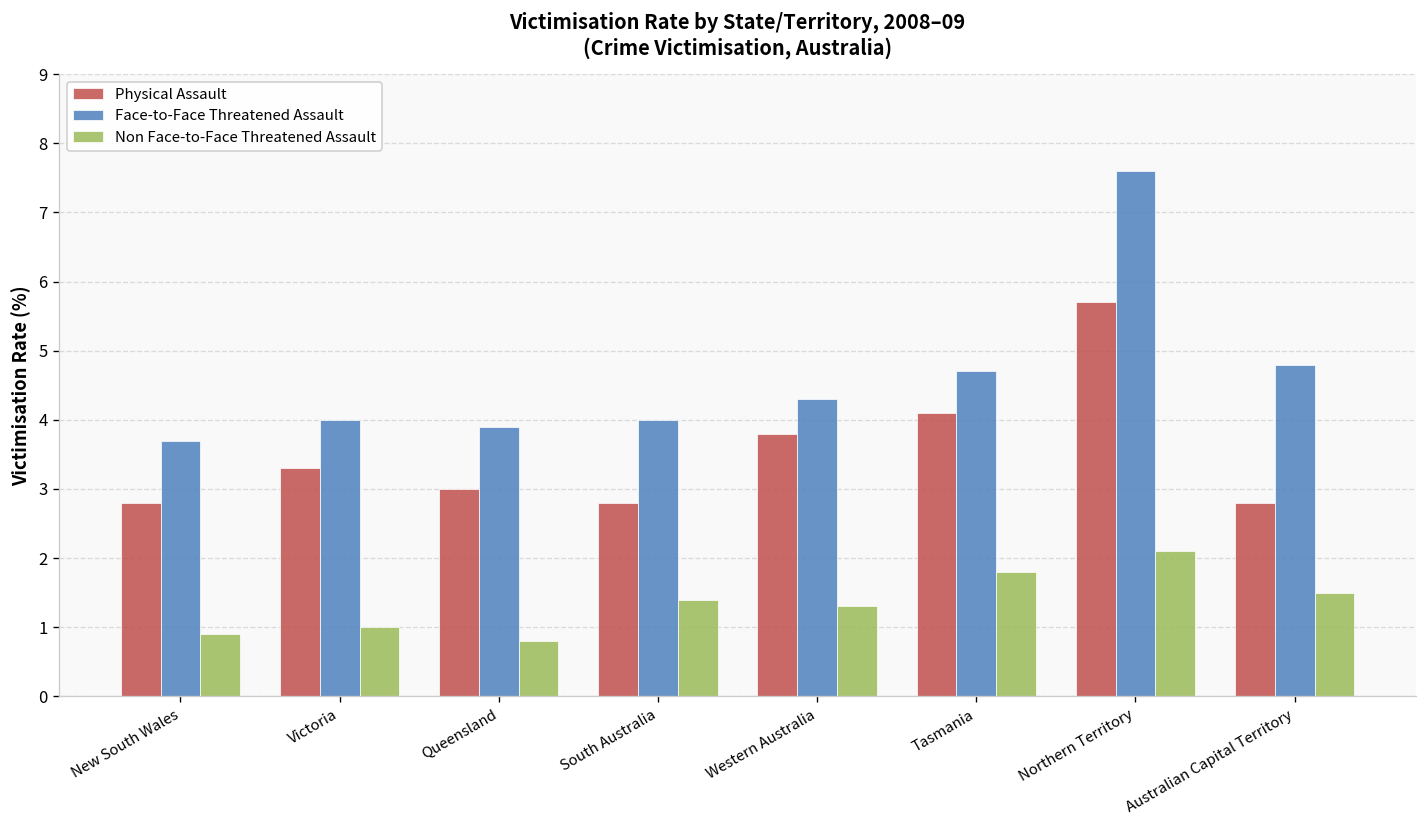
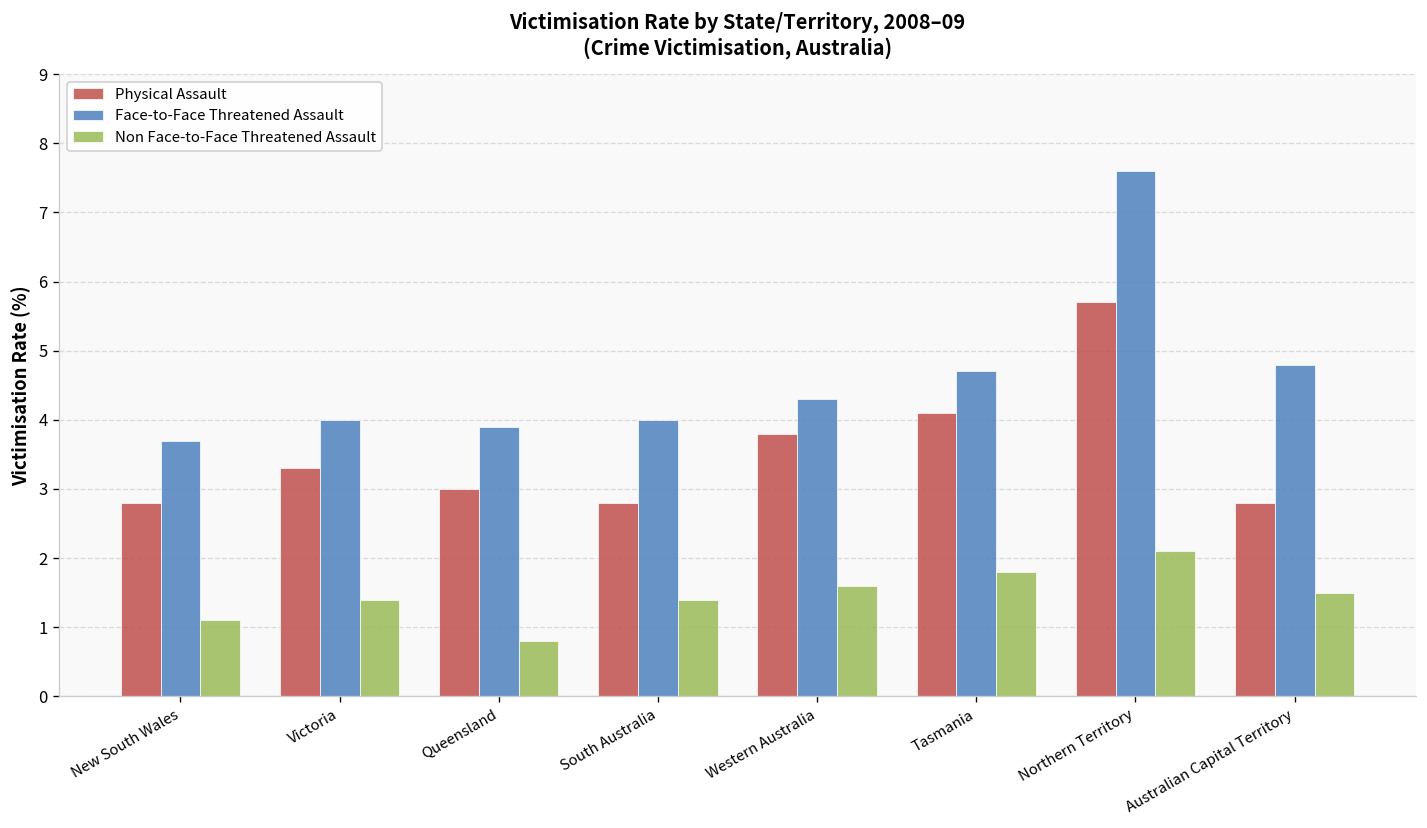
Non Face-to-Face Threatened Assault, New South Wales: 0.9 -> 1.1
Non Face-to-Face Threatened Assault, Victoria: 1.0 -> 1.4
Non Face-to-Face Threatened Assault, Western Australia: 1.3 -> 1.6
